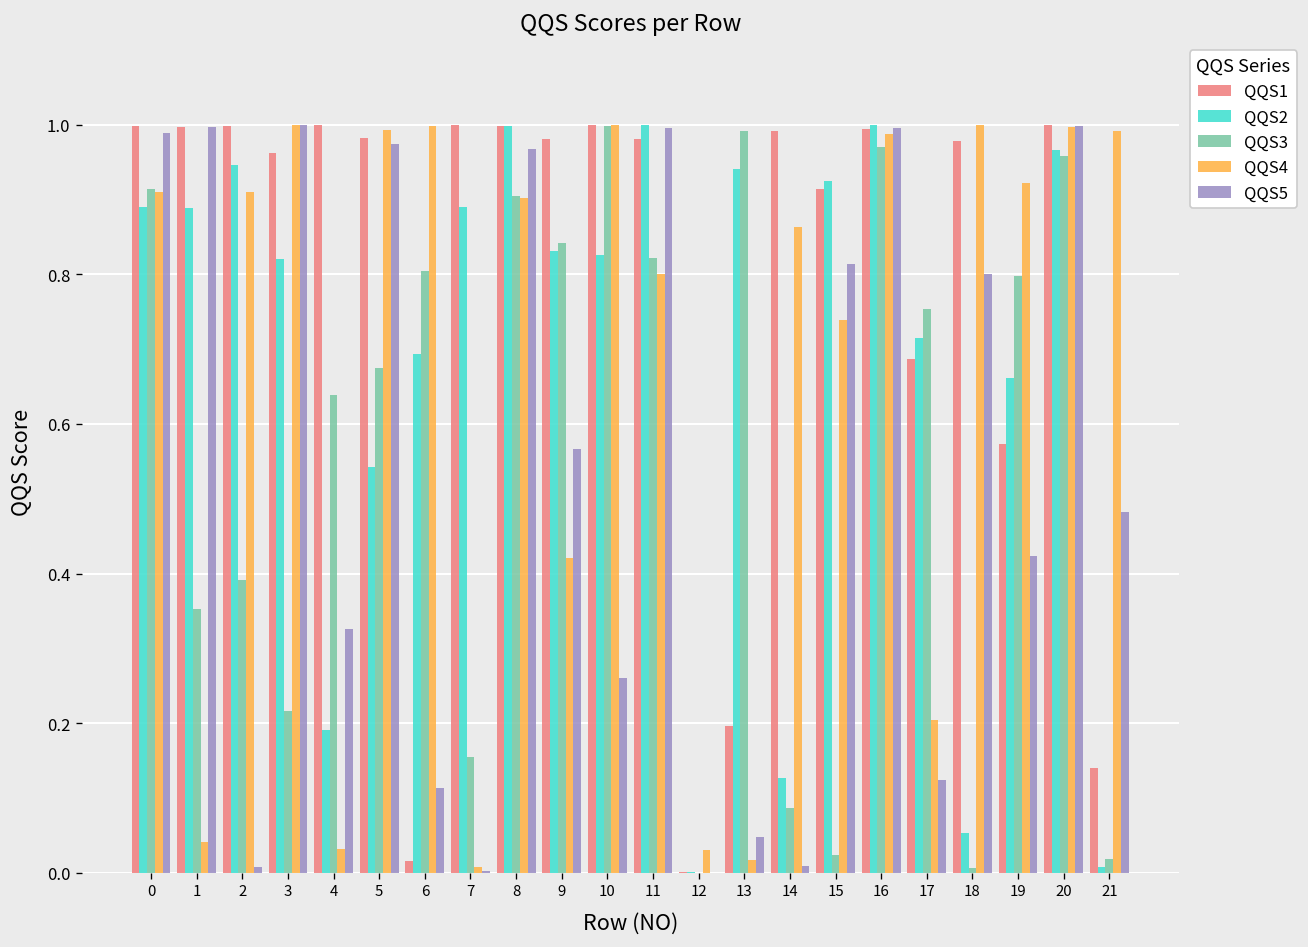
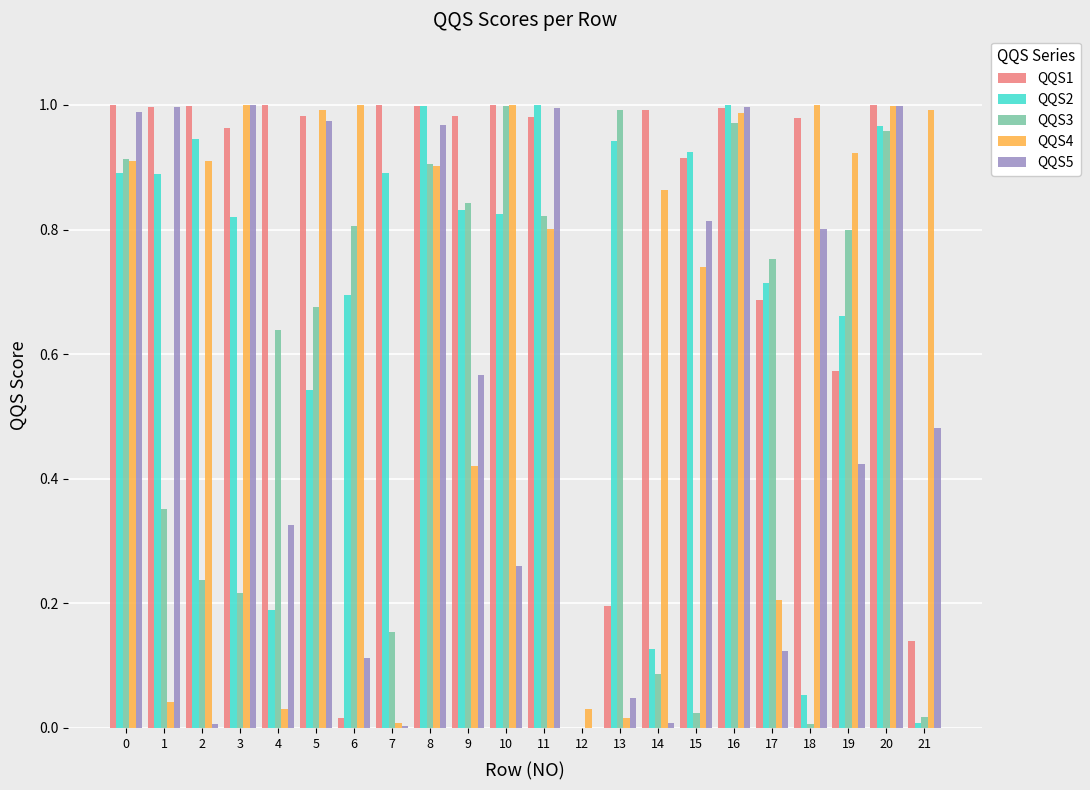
QQS3, 2: 0.39 -> 0.24
